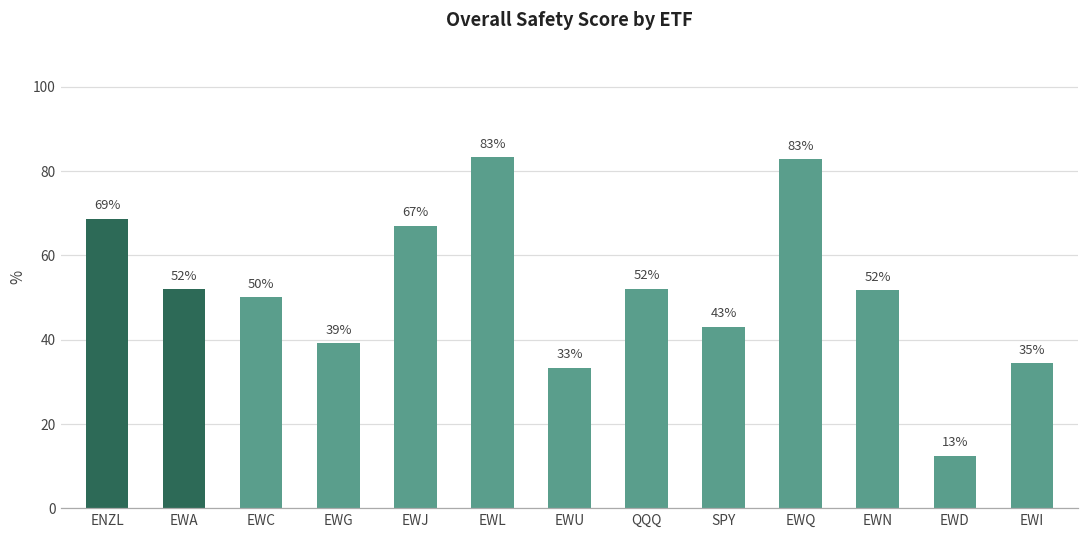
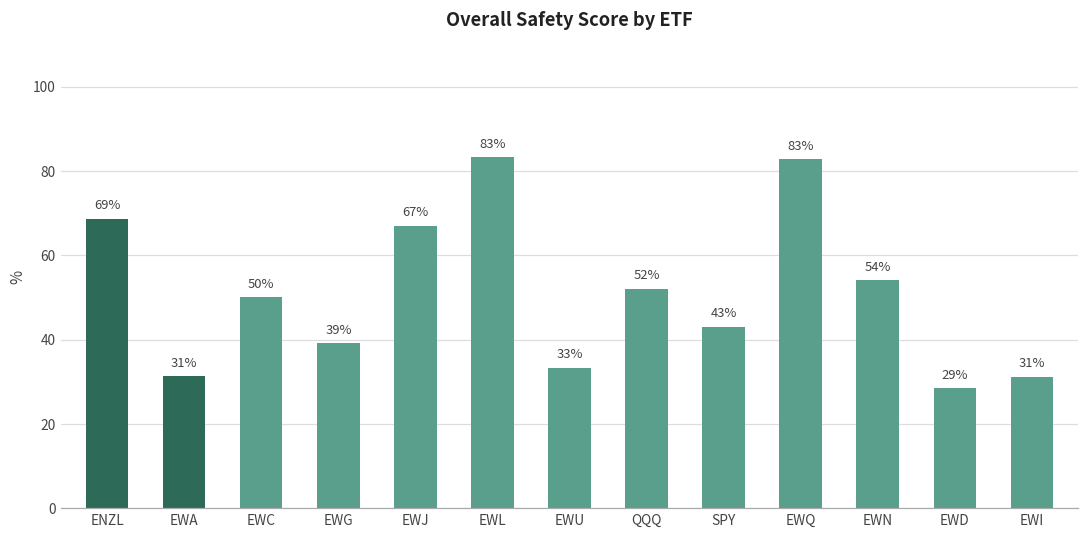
EWA: 52% -> 31%
EWN: 52% -> 54%
EWD: 13% -> 29%
EWI: 35% -> 31%
